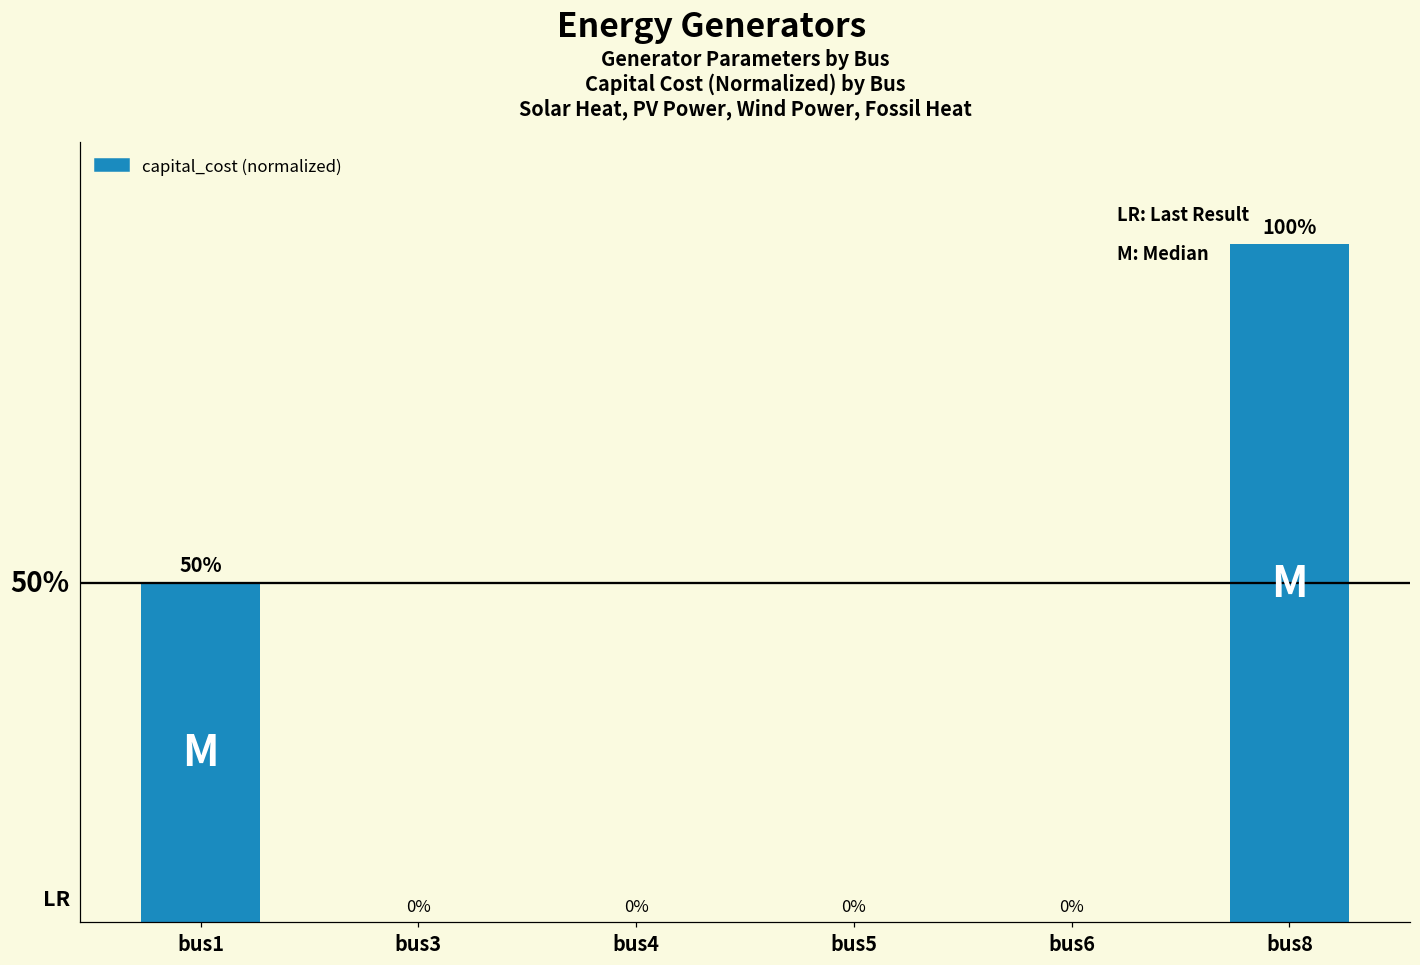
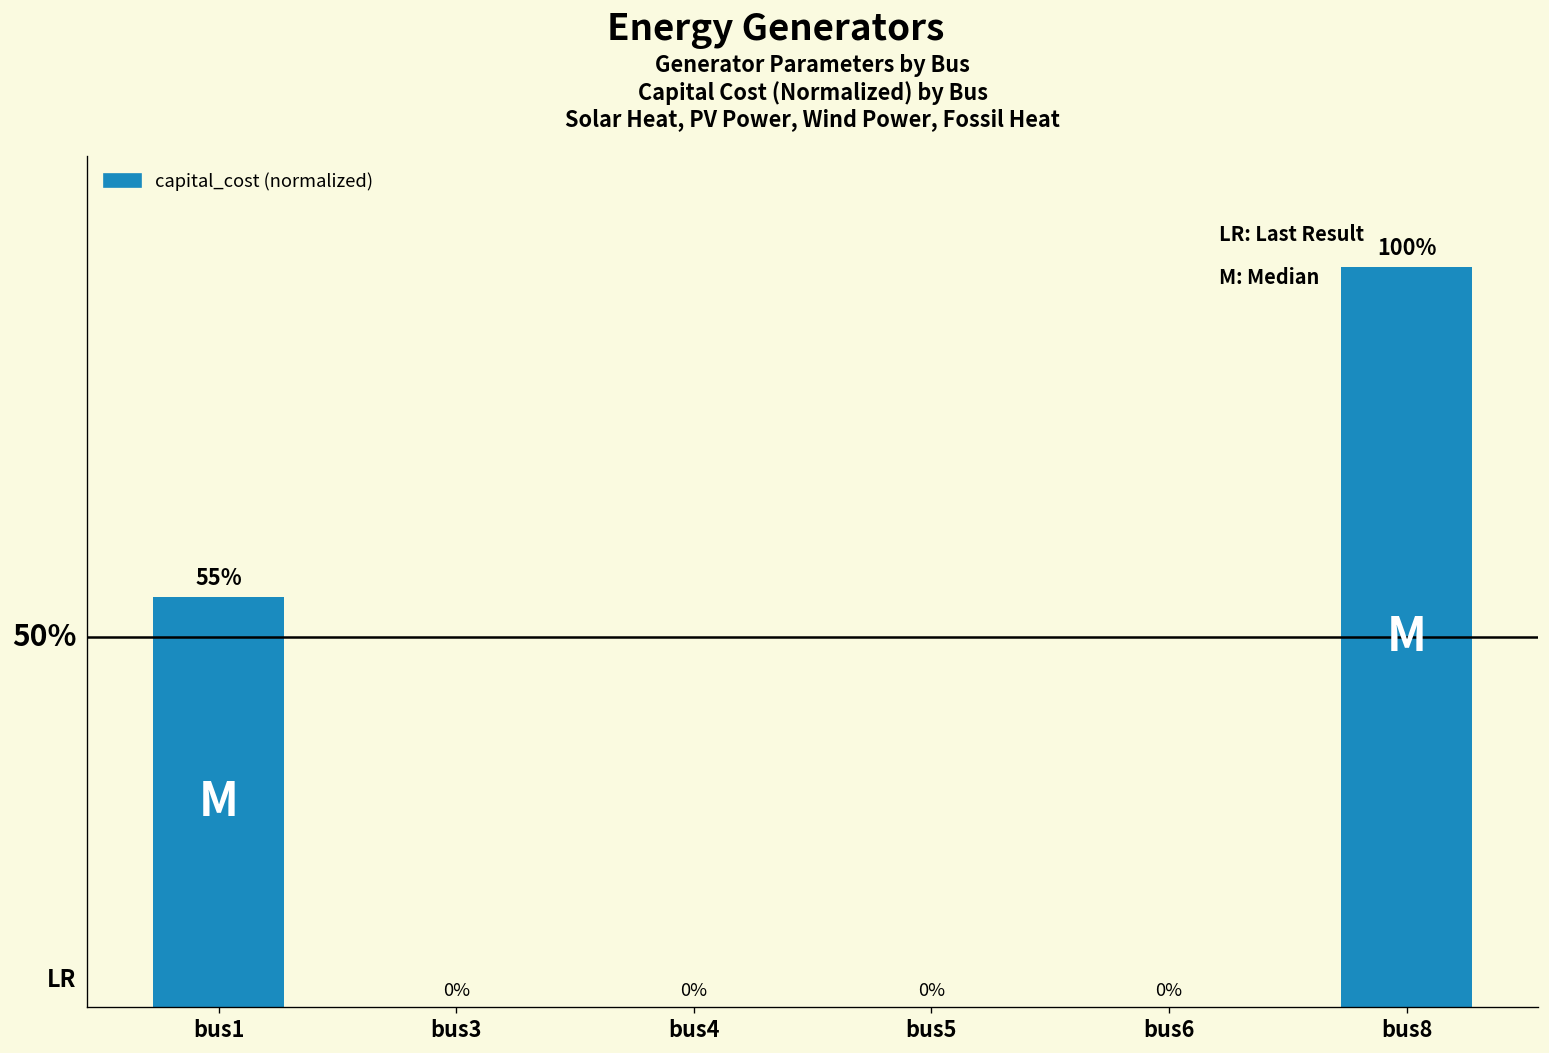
capital_cost (normalized), bus1: 50% -> 55%
